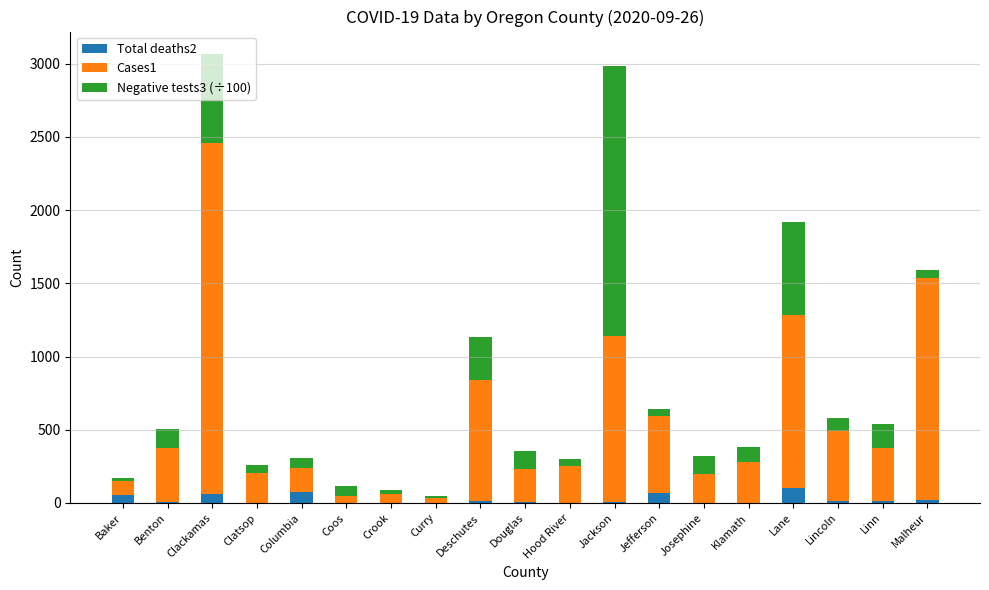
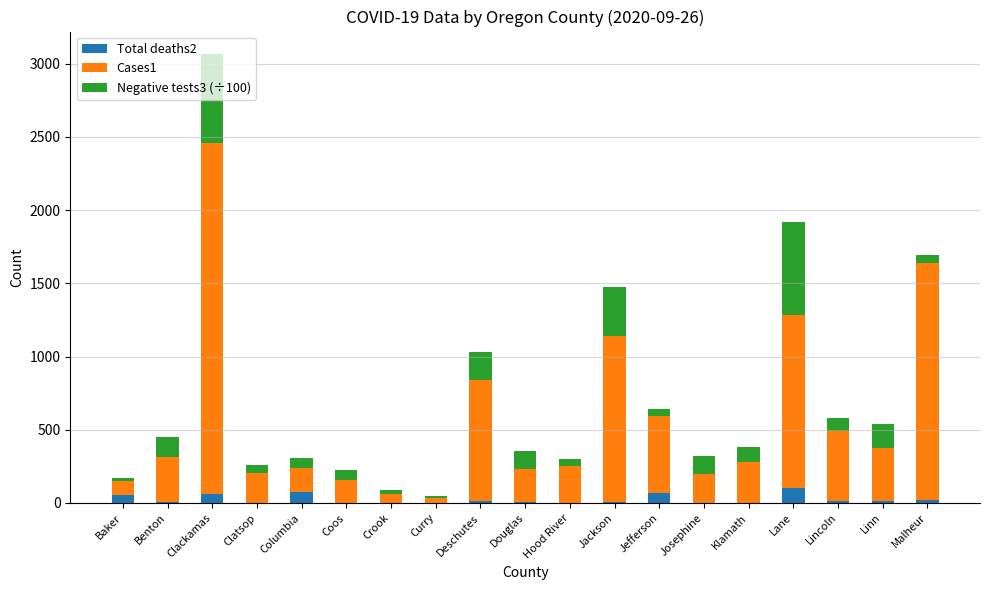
Cases1, Benton: 370 -> 310
Cases1, Coos: 50 -> 160
Negative tests3 (÷100), Deschutes: 290 -> 190
Negative tests3 (÷100), Jackson: 1840 -> 330
Cases1, Malheur: 1520 -> 1620
